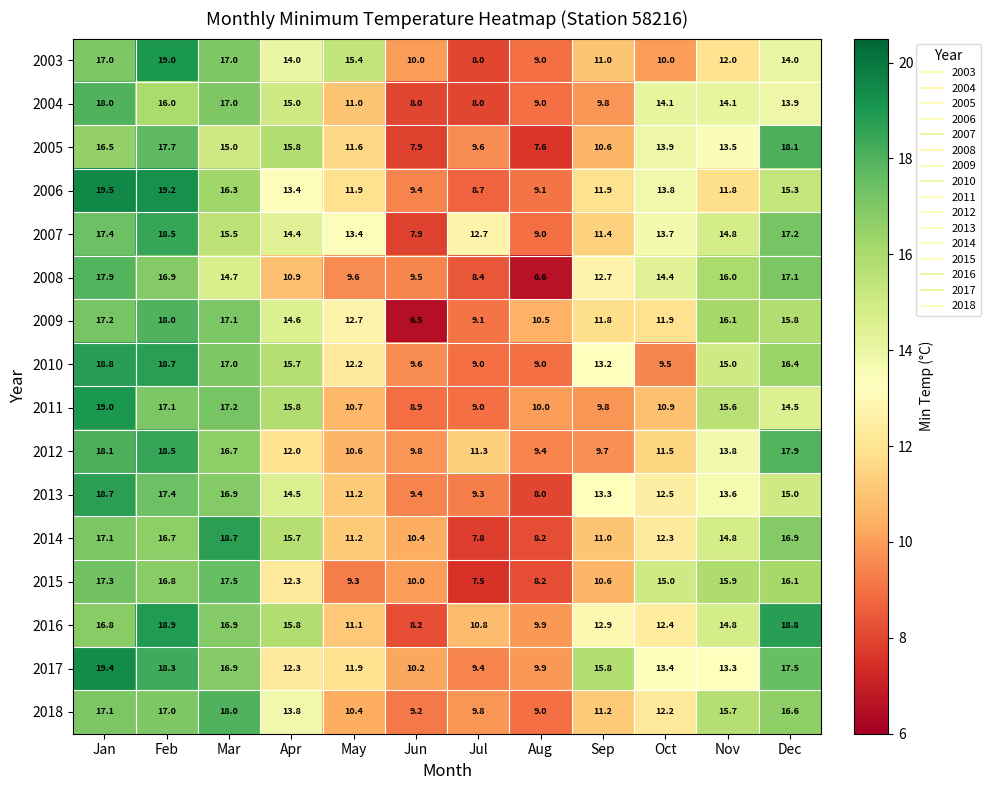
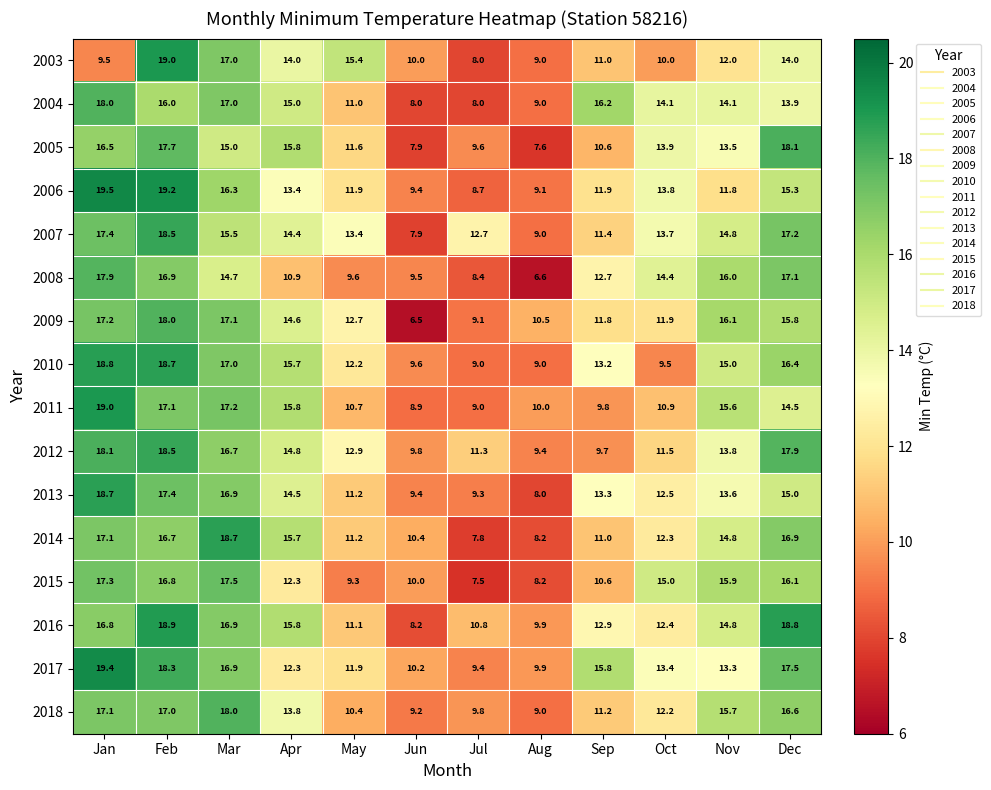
2003, Jan: 17.0 -> 9.5
2004, Sep: 9.8 -> 16.2
2012, Apr: 12.0 -> 14.8
2012, May: 10.6 -> 12.9
